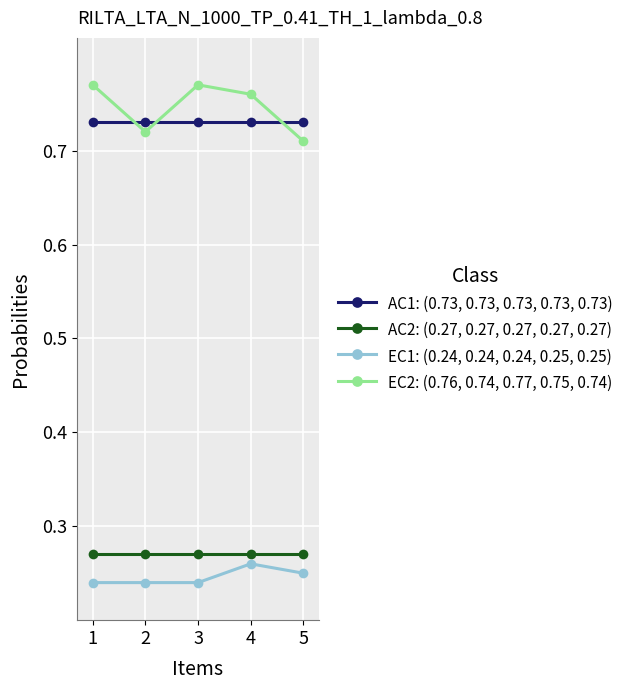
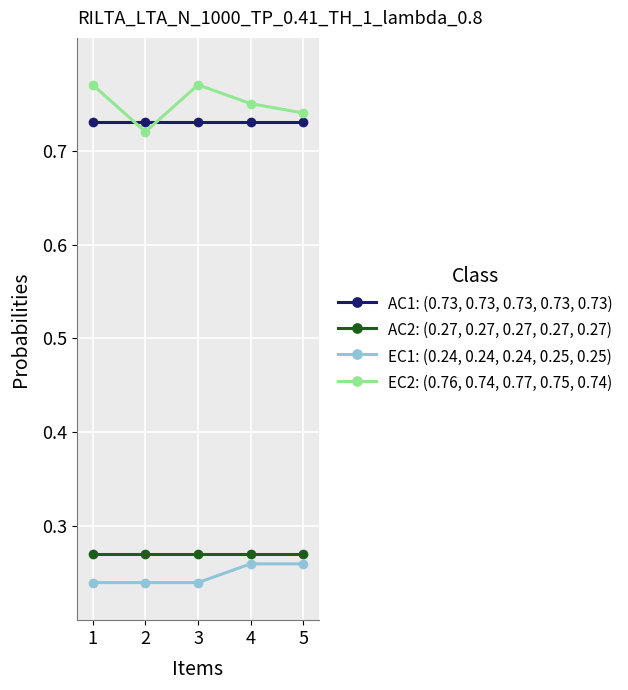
EC2: (0.76, 0.74, 0.77, 0.75, 0.74), 4: 0.76 -> 0.75
EC1: (0.24, 0.24, 0.24, 0.25, 0.25), 5: 0.25 -> 0.26
EC2: (0.76, 0.74, 0.77, 0.75, 0.74), 5: 0.71 -> 0.74
